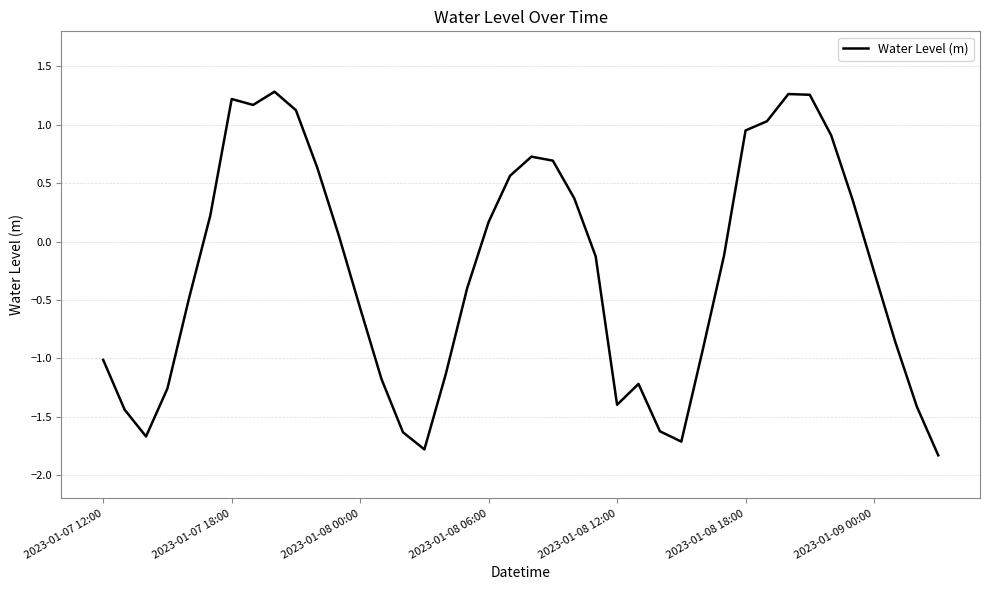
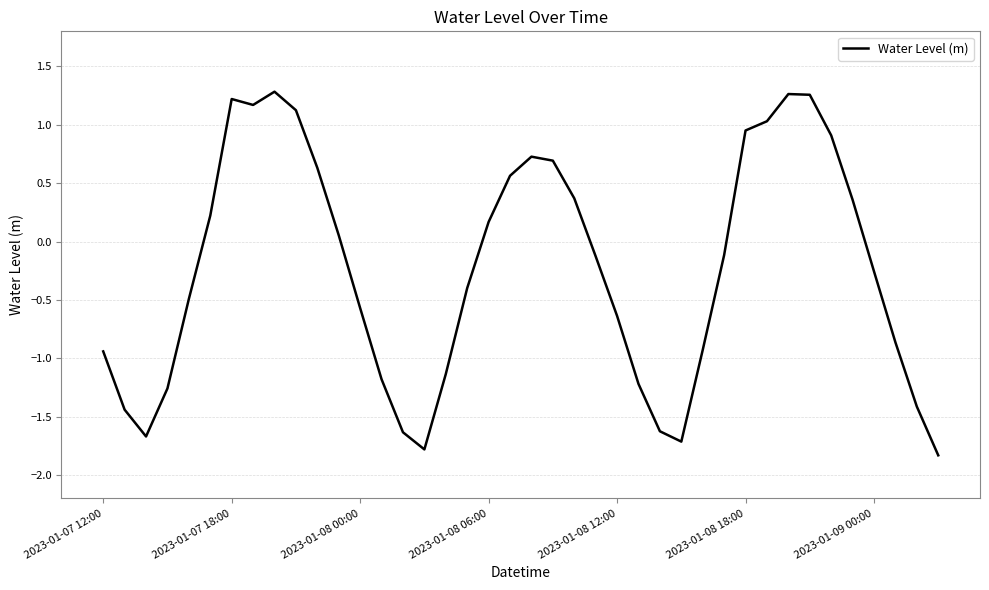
2023-01-07 12:00: -1.01 -> -0.94
2023-01-08 12:00: -1.40 -> -0.64
